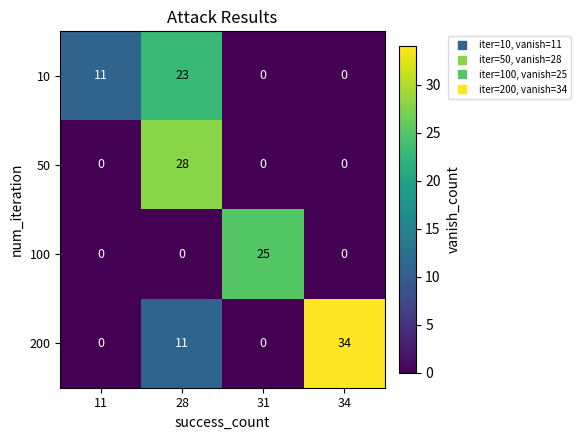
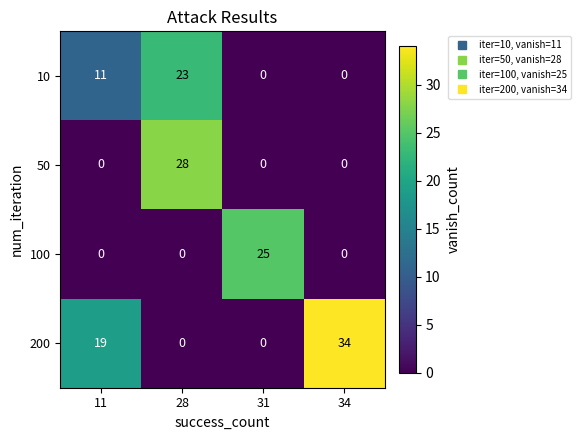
200, 11: 0 -> 19
200, 28: 11 -> 0
